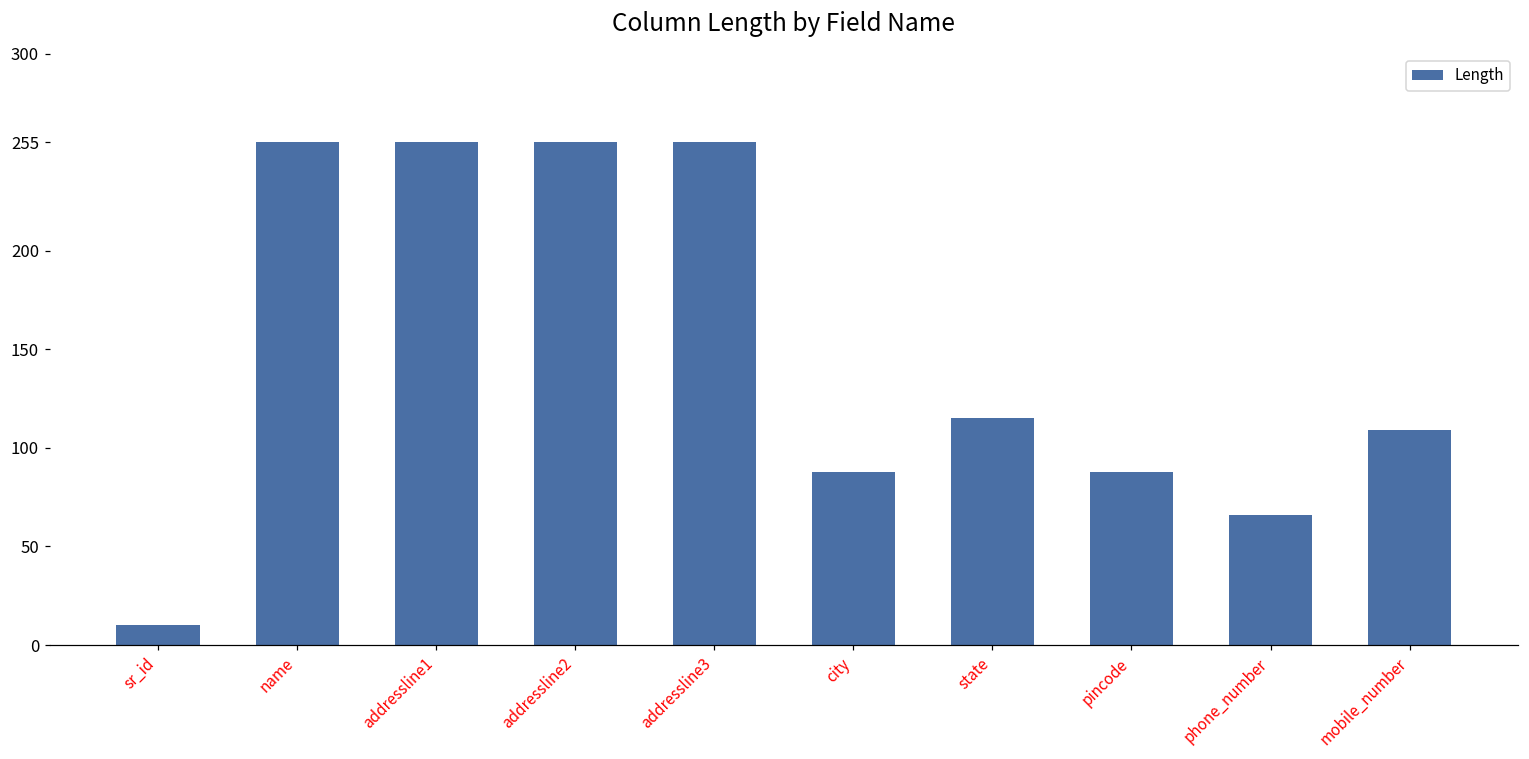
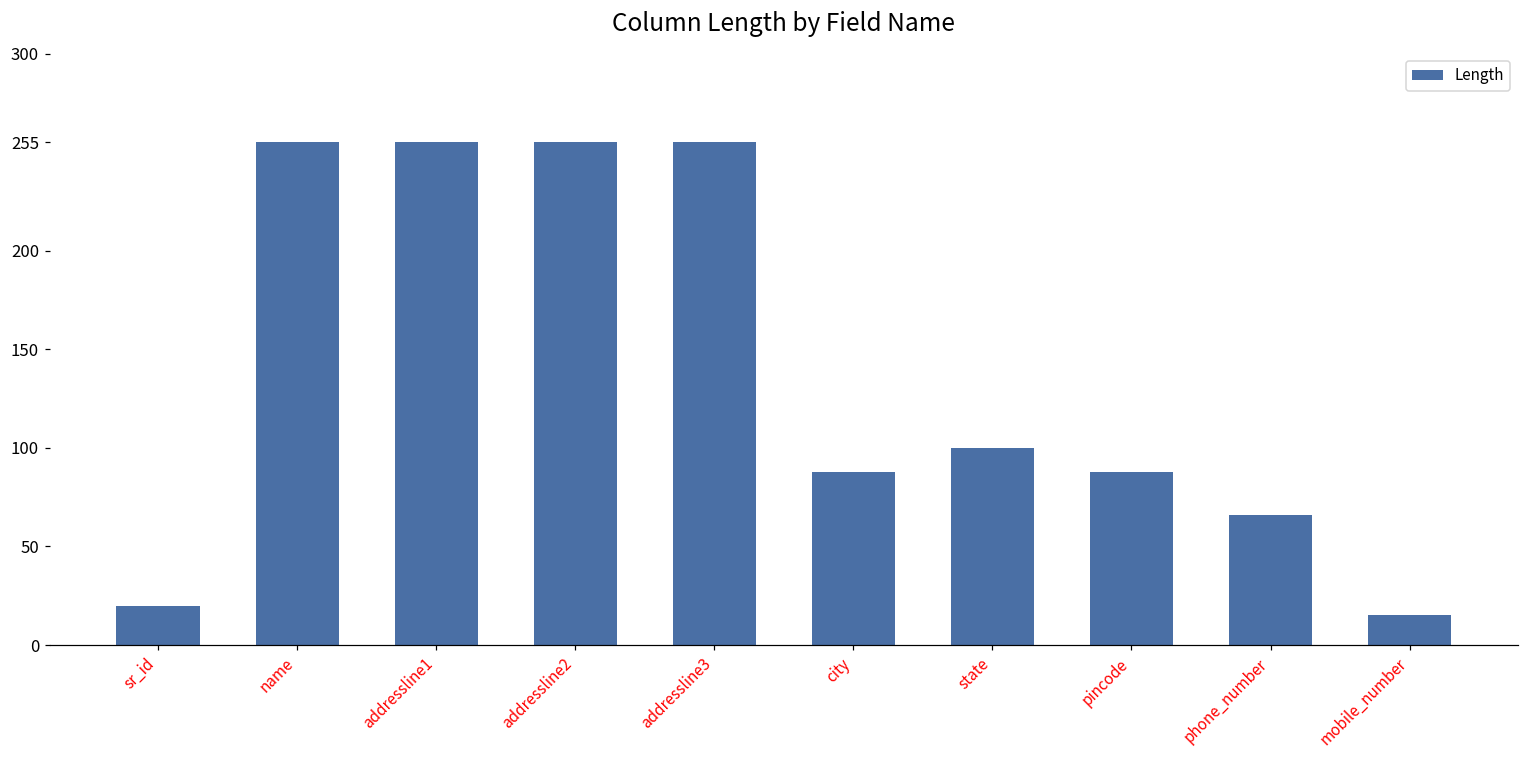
sr_id: 10 -> 20
state: 115 -> 100
mobile_number: 109 -> 15
